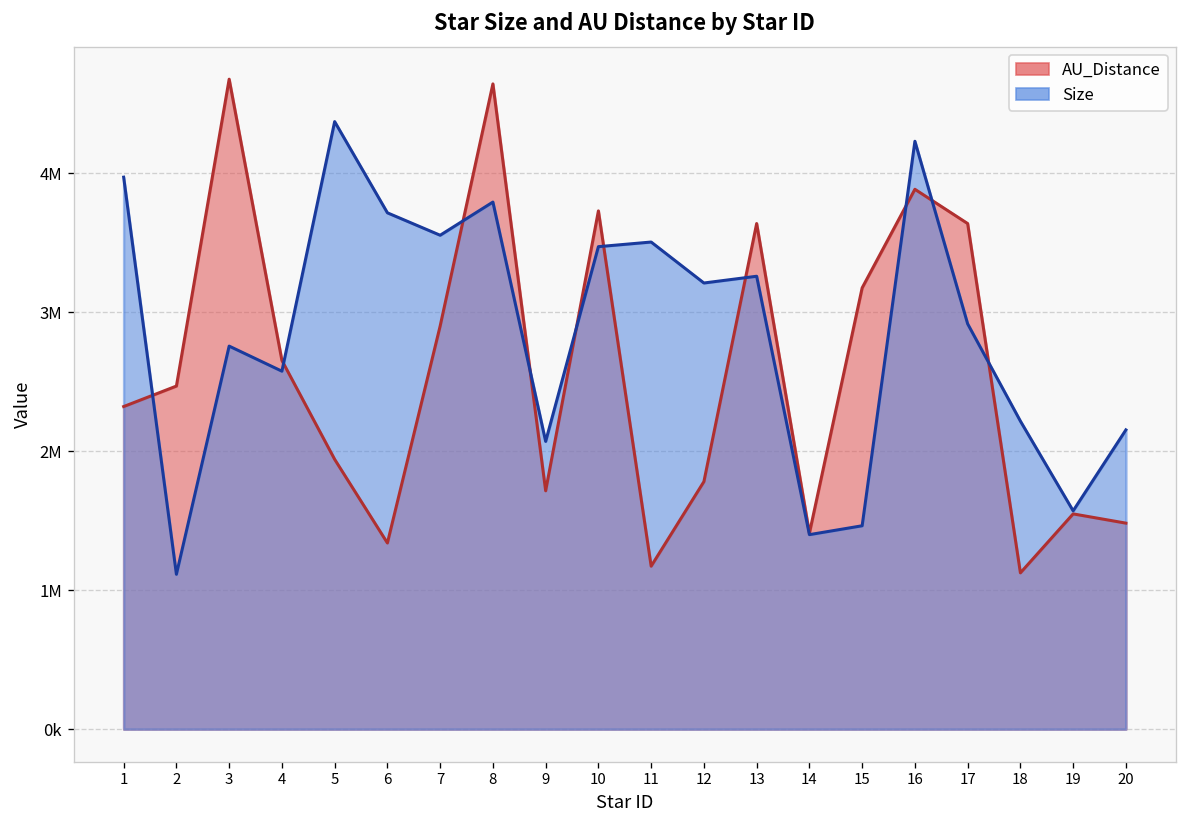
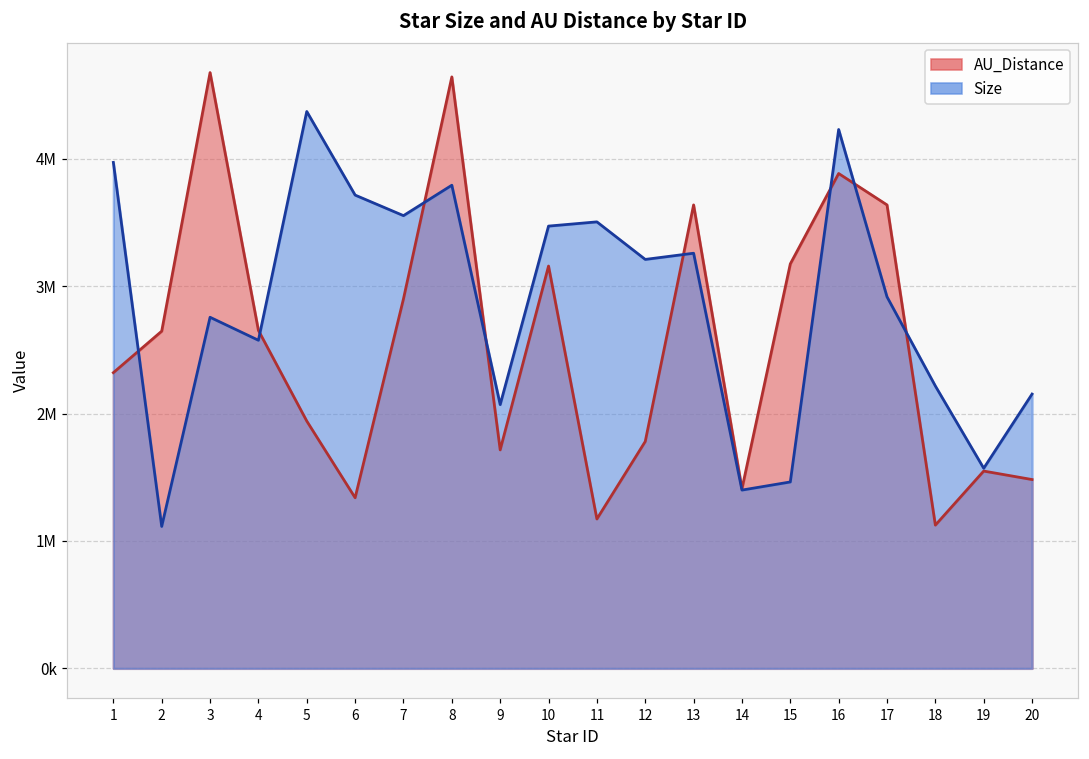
AU_Distance, 2: 2470000 -> 2650000
AU_Distance, 10: 3730000 -> 3160000
